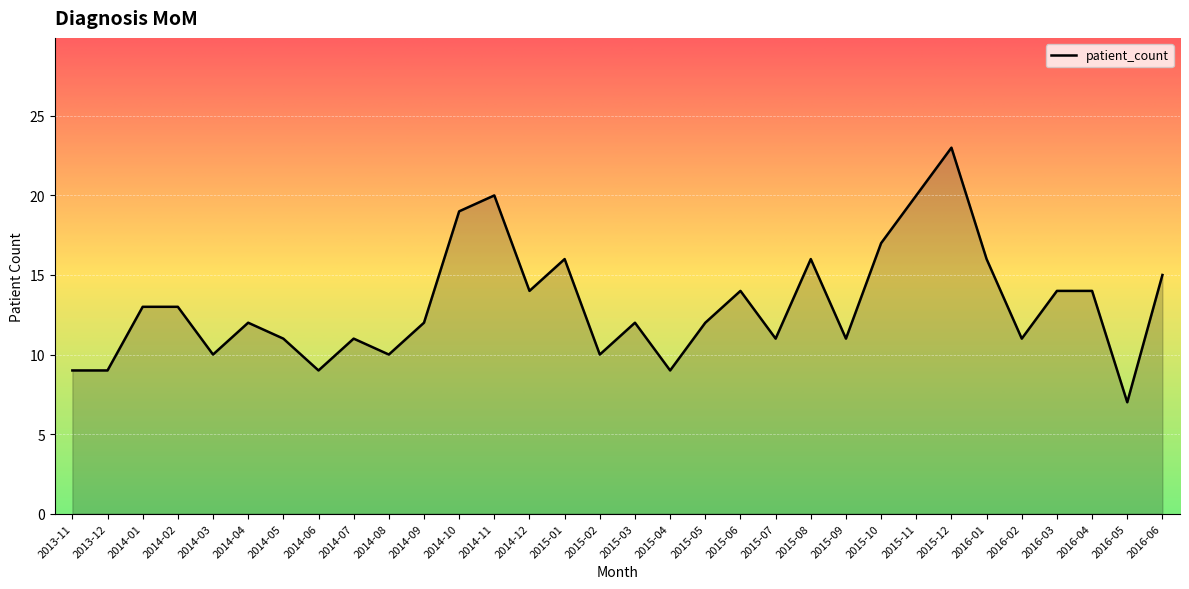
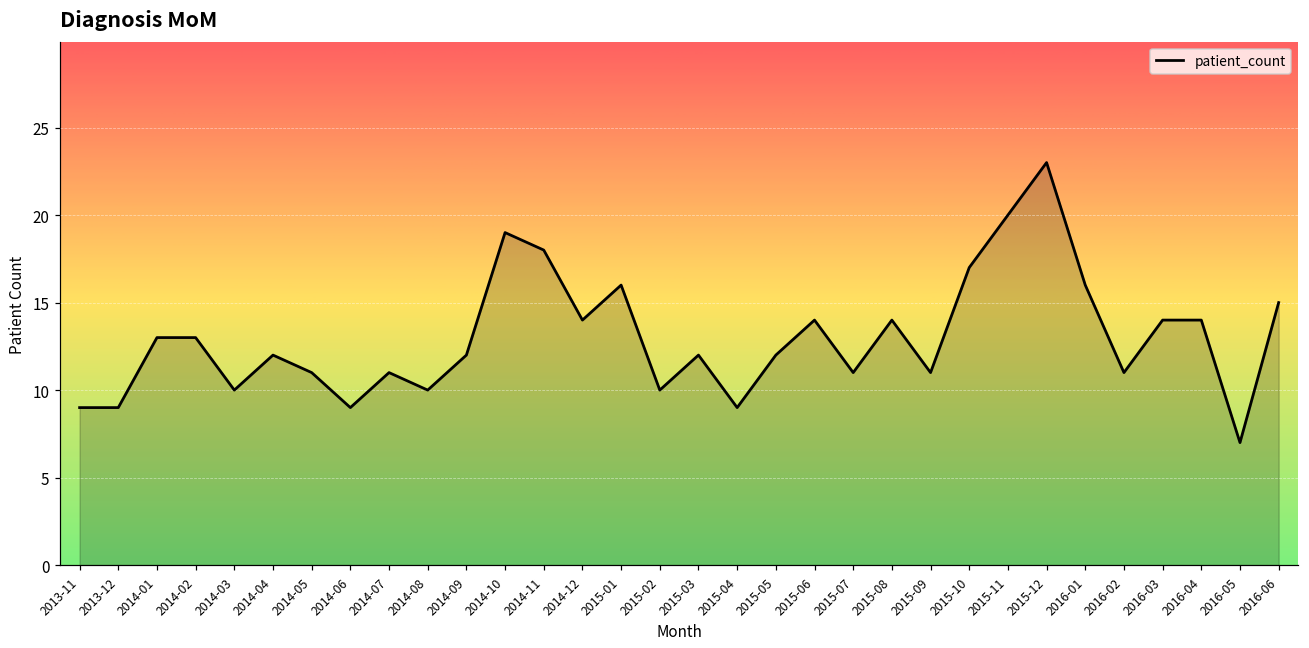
2014-11: 20 -> 18
2015-08: 16 -> 14
